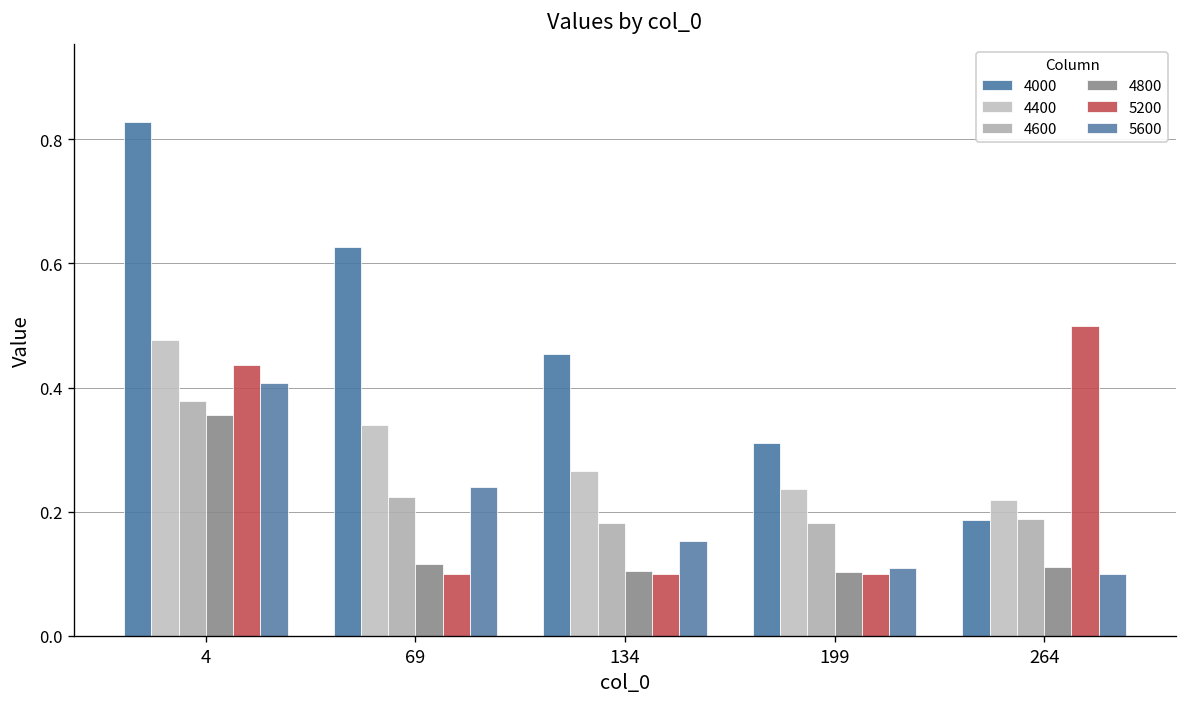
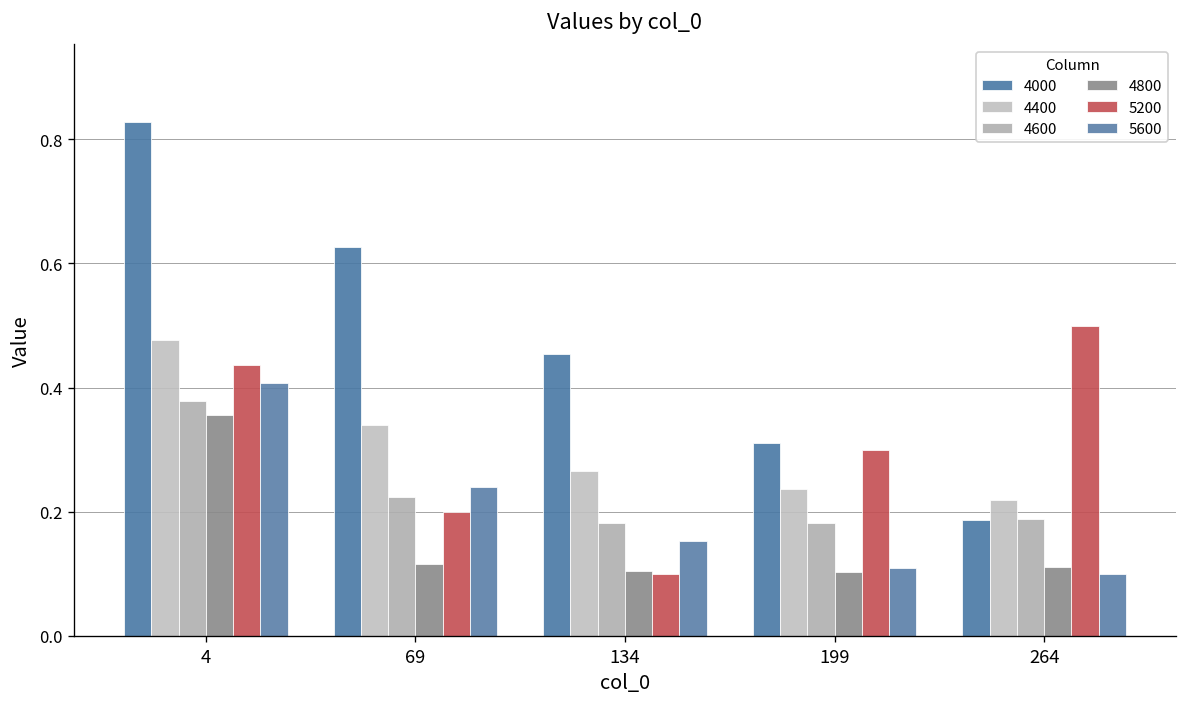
5200, 69: 0.1 -> 0.2
5200, 199: 0.1 -> 0.3
